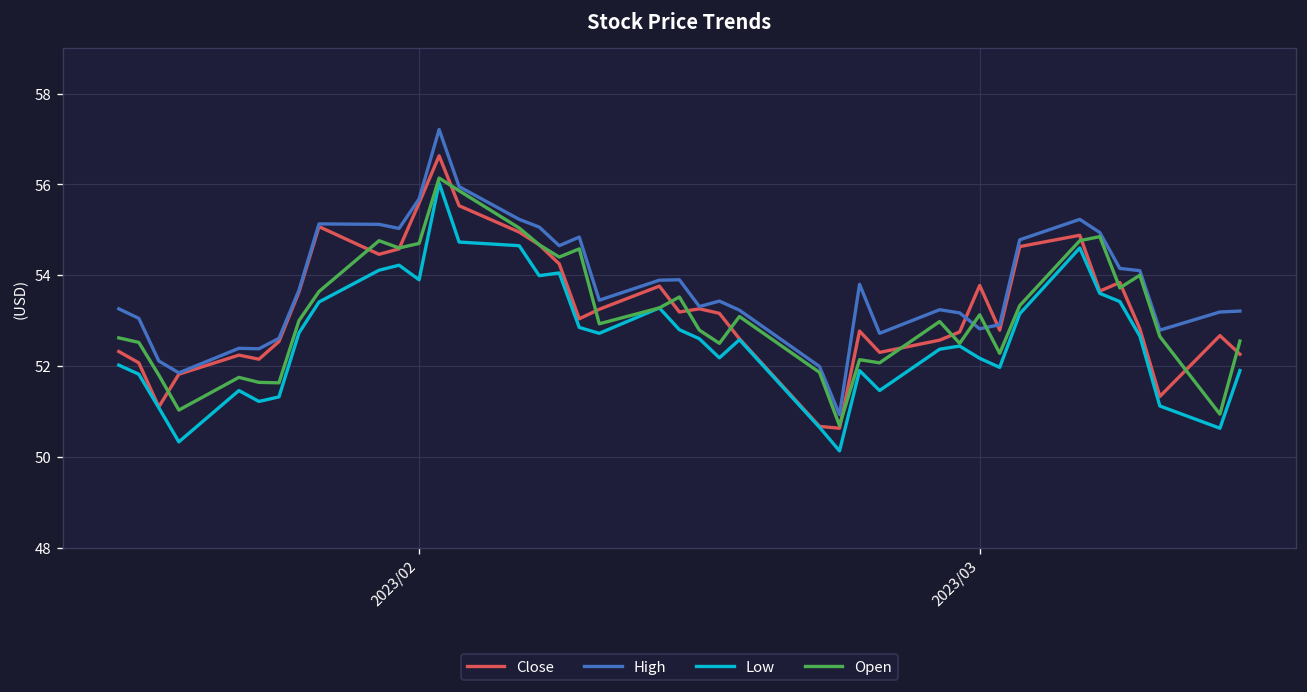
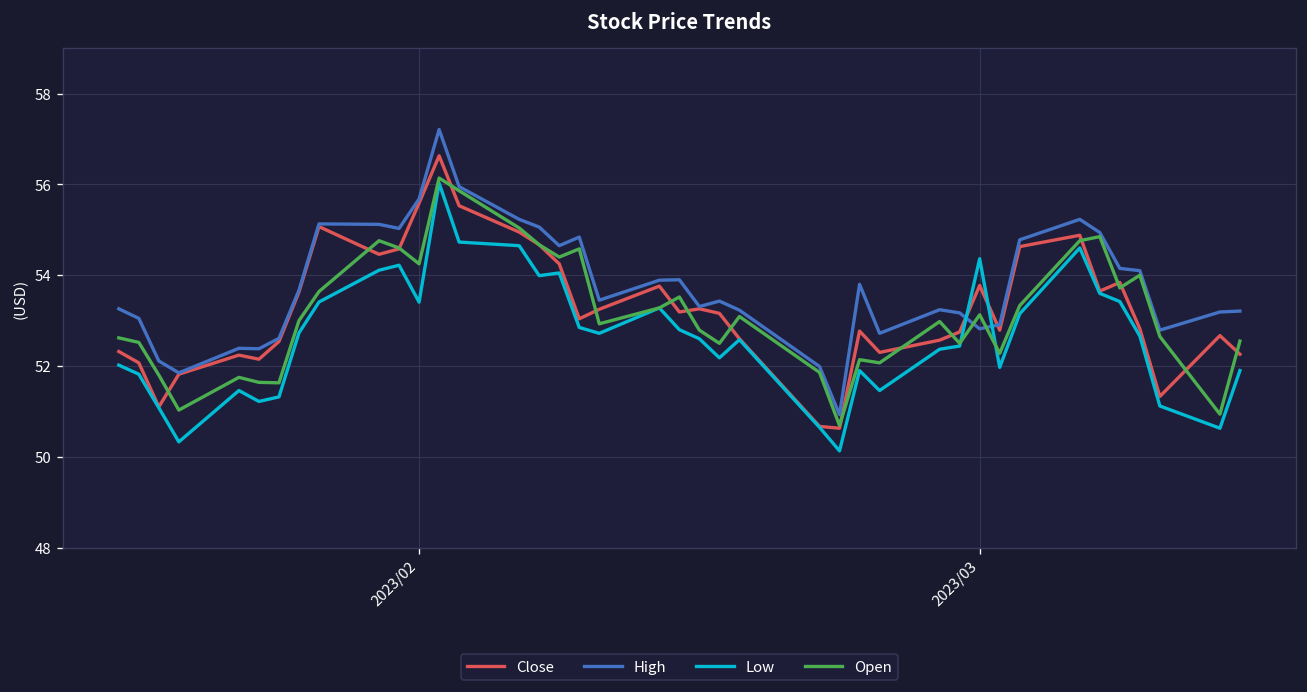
Low, 2023/02: 53.9 -> 53.4
Open, 2023/02: 54.7 -> 54.3
Low, 2023/03: 52.2 -> 54.4
